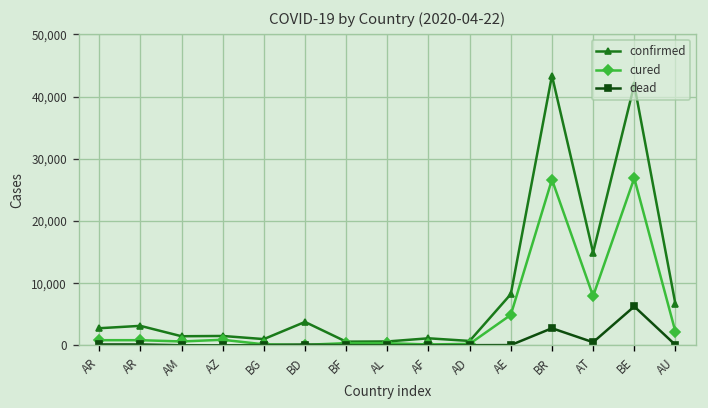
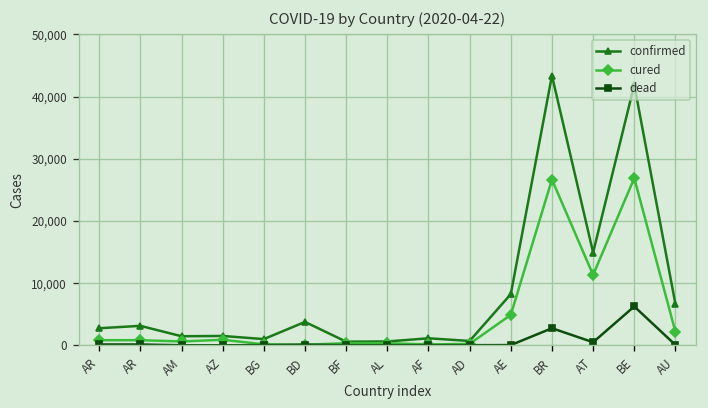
cured, AT: 8,000 -> 11,000
